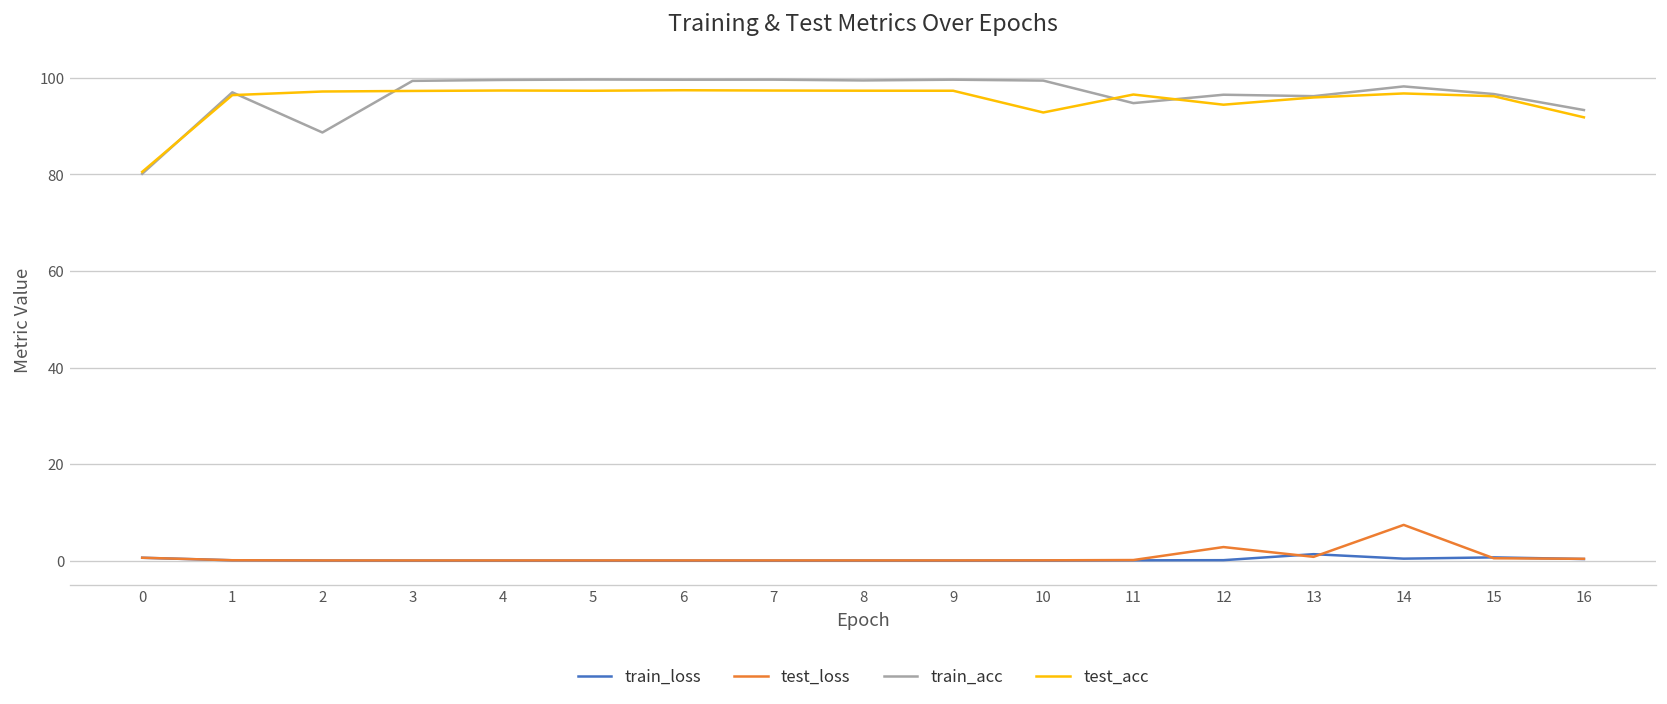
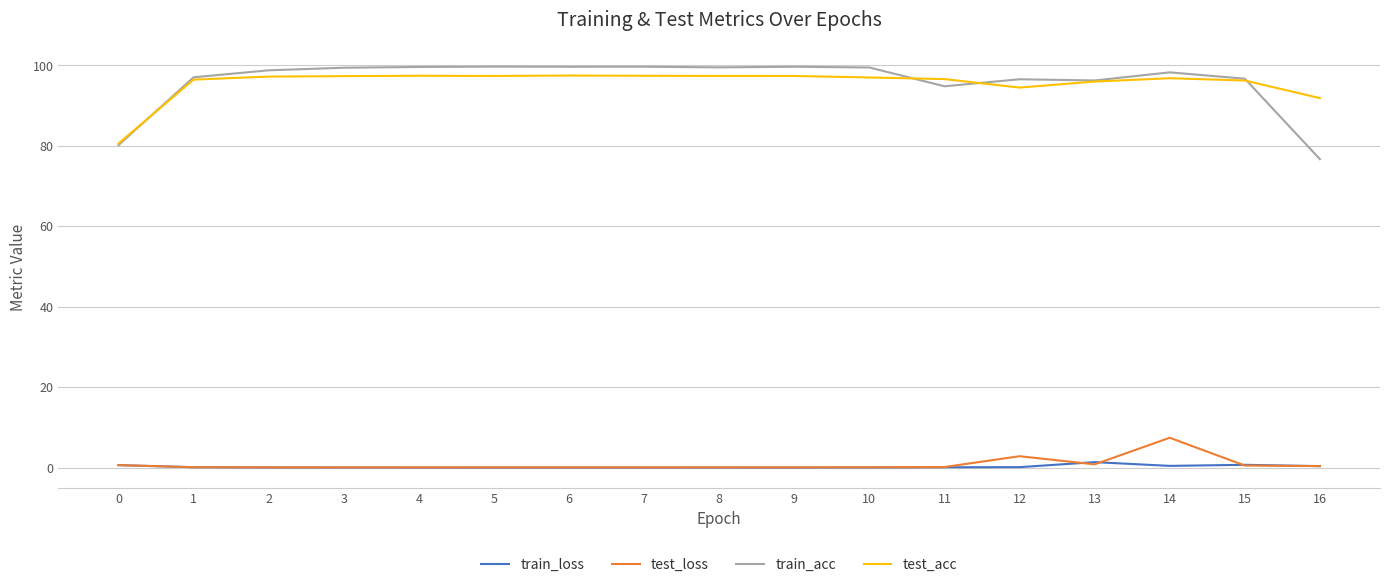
train_acc, 2: 89 -> 99
test_acc, 10: 93 -> 97
train_acc, 16: 93 -> 77
